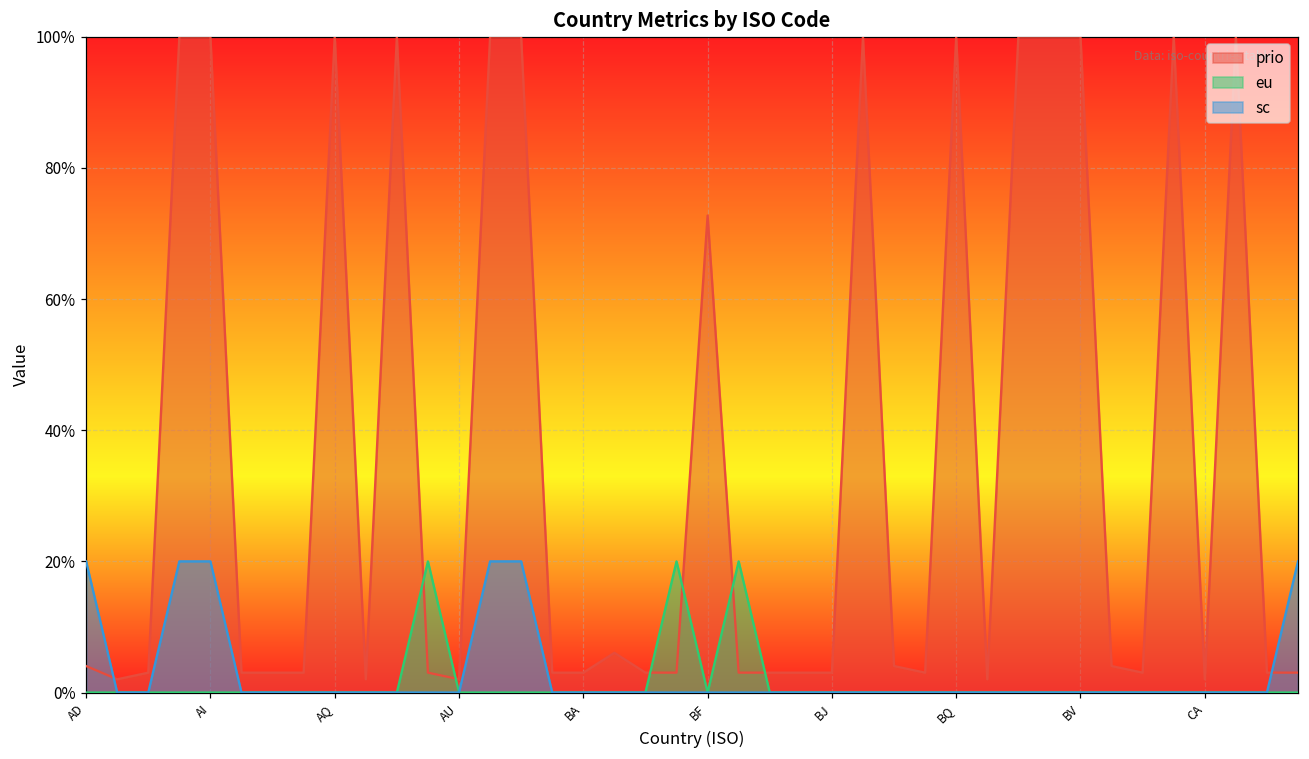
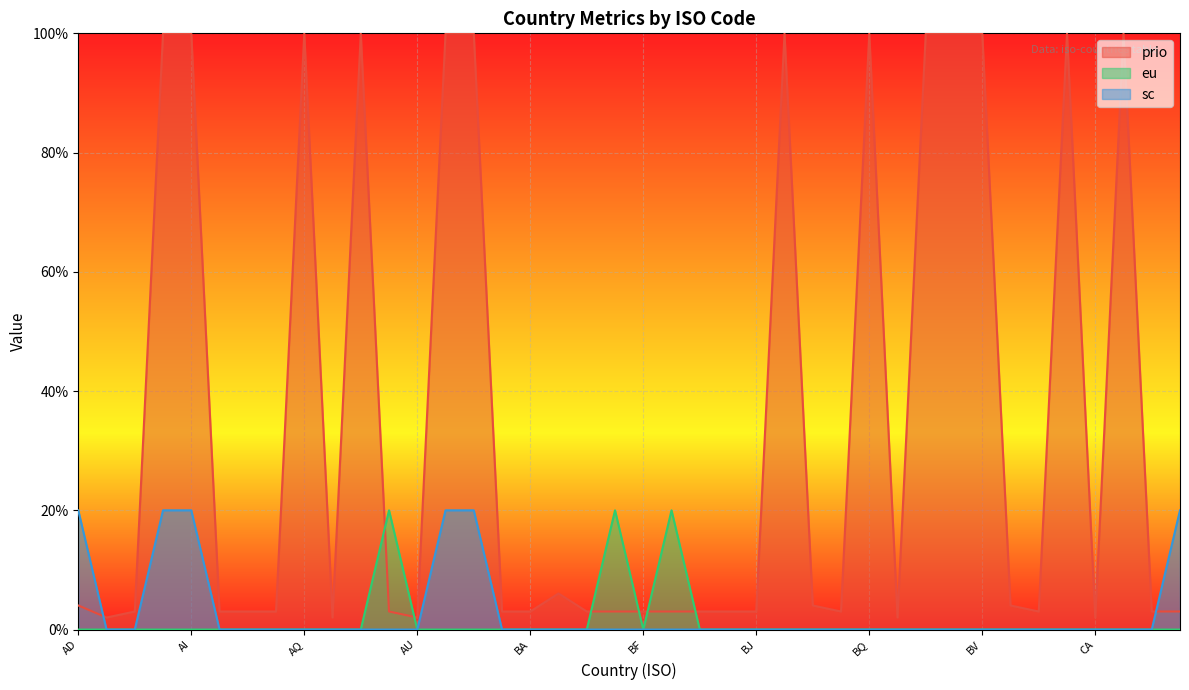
prio, BF: 73% -> 3%
